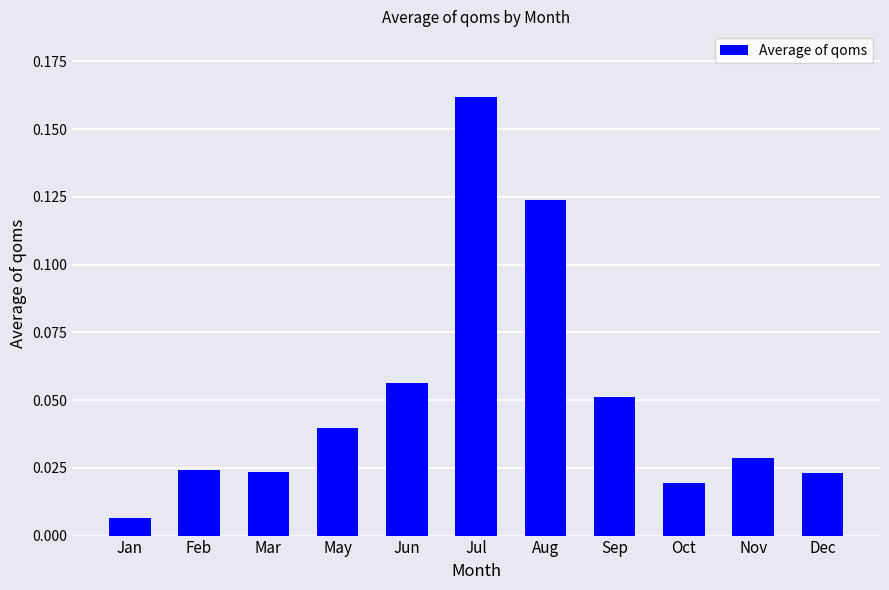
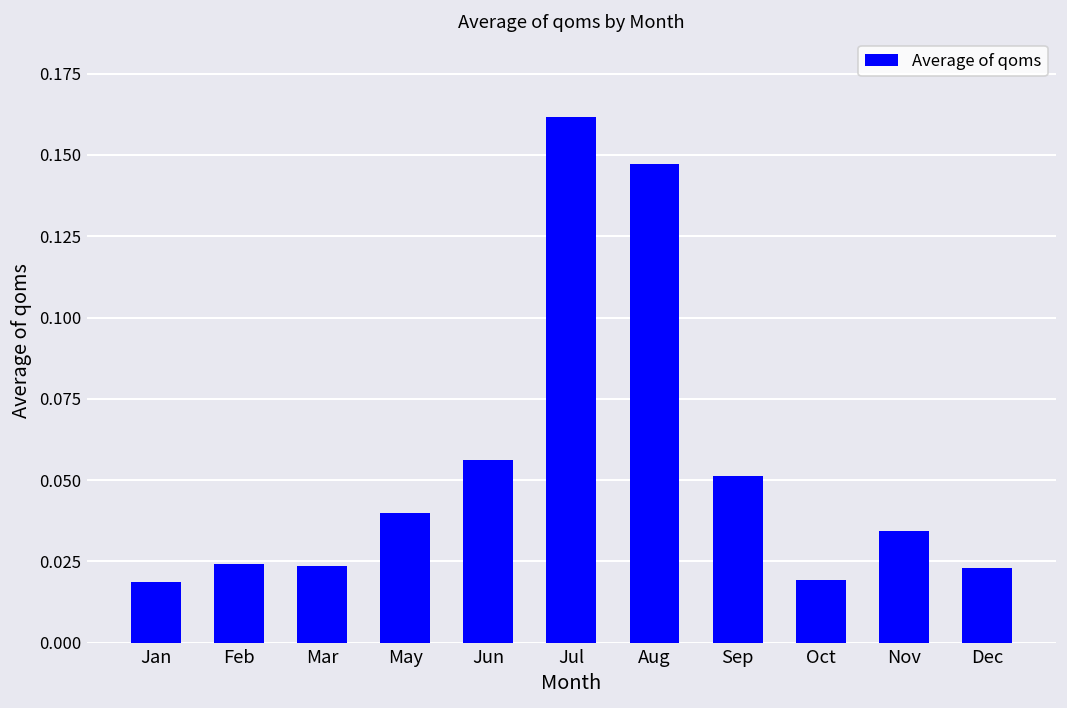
Jan: 0.006 -> 0.019
Aug: 0.124 -> 0.147
Nov: 0.029 -> 0.034
